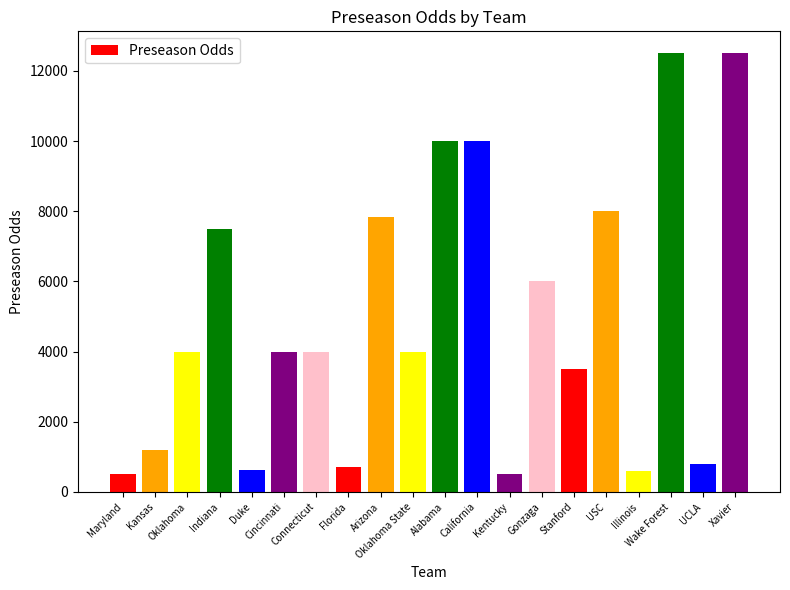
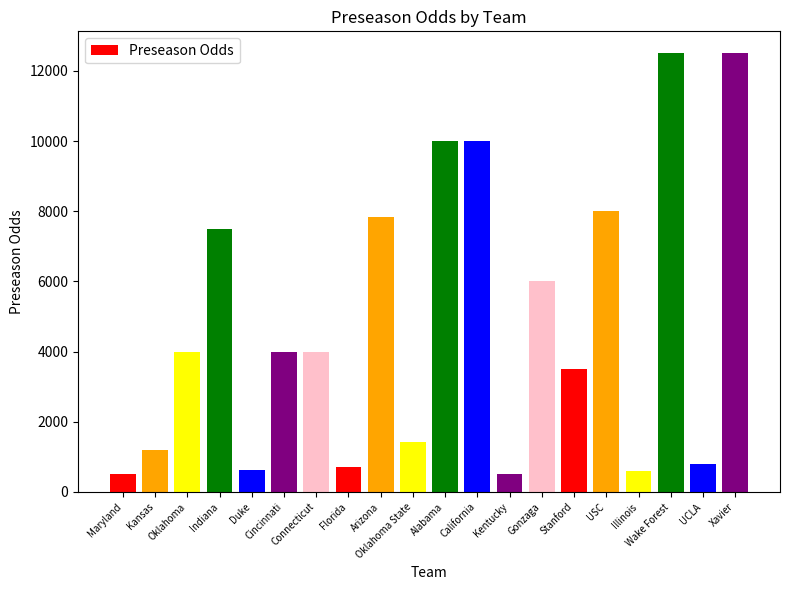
Oklahoma State: 4000 -> 1400
